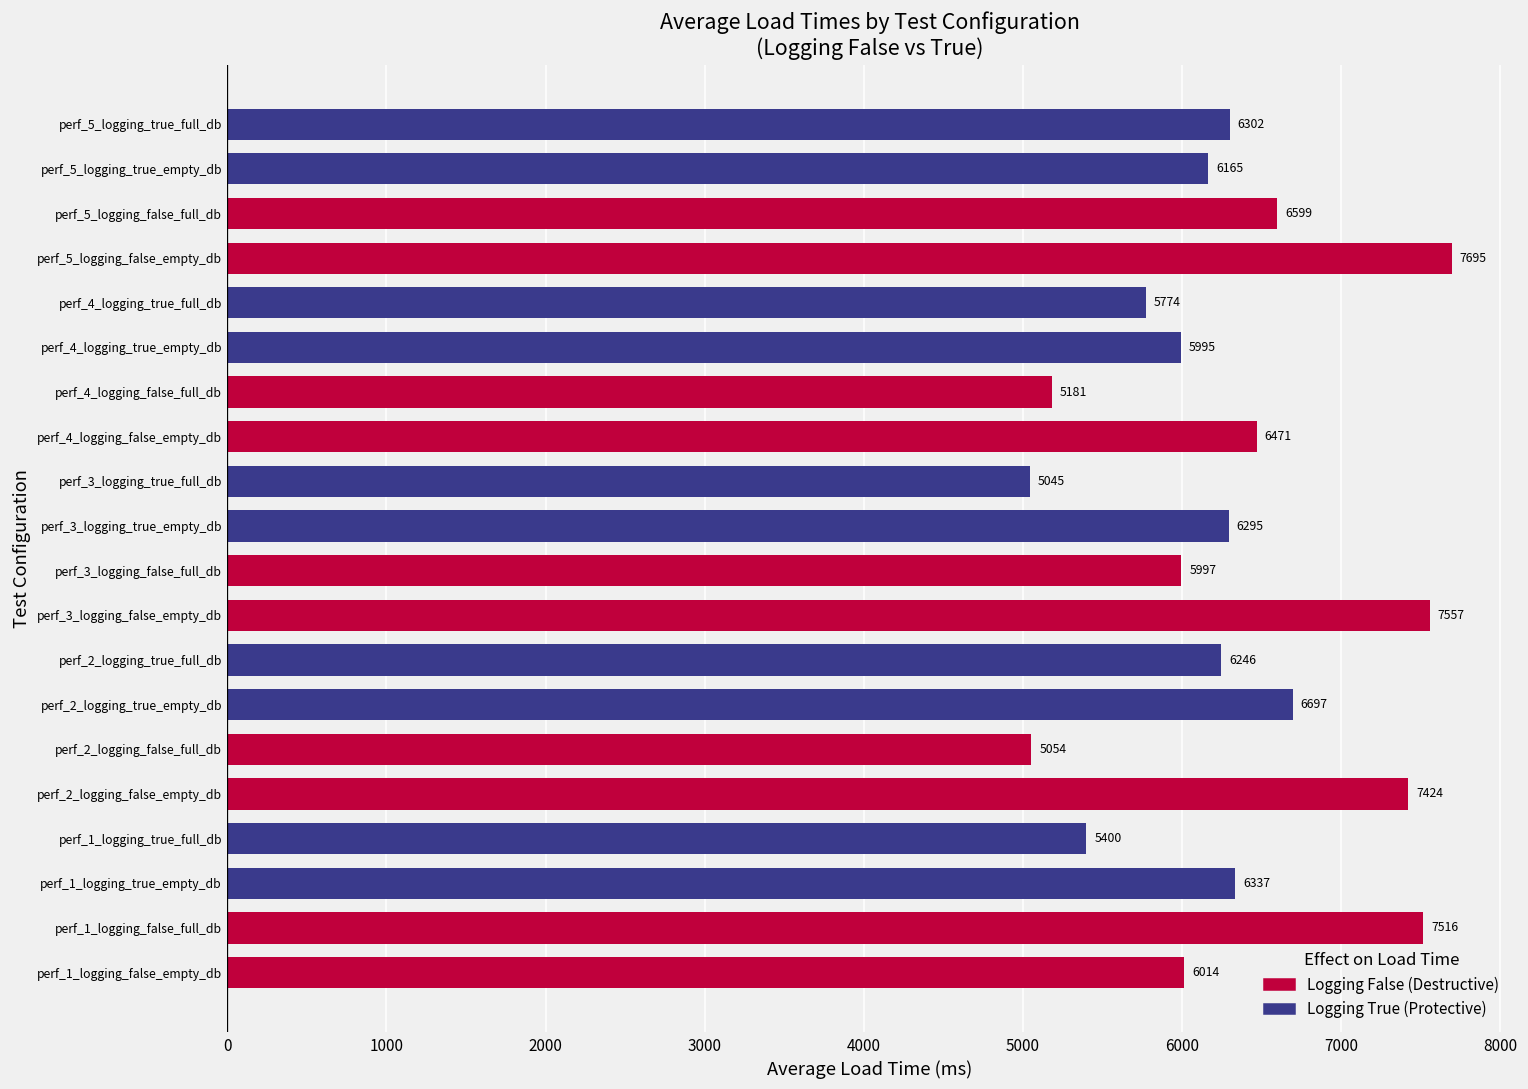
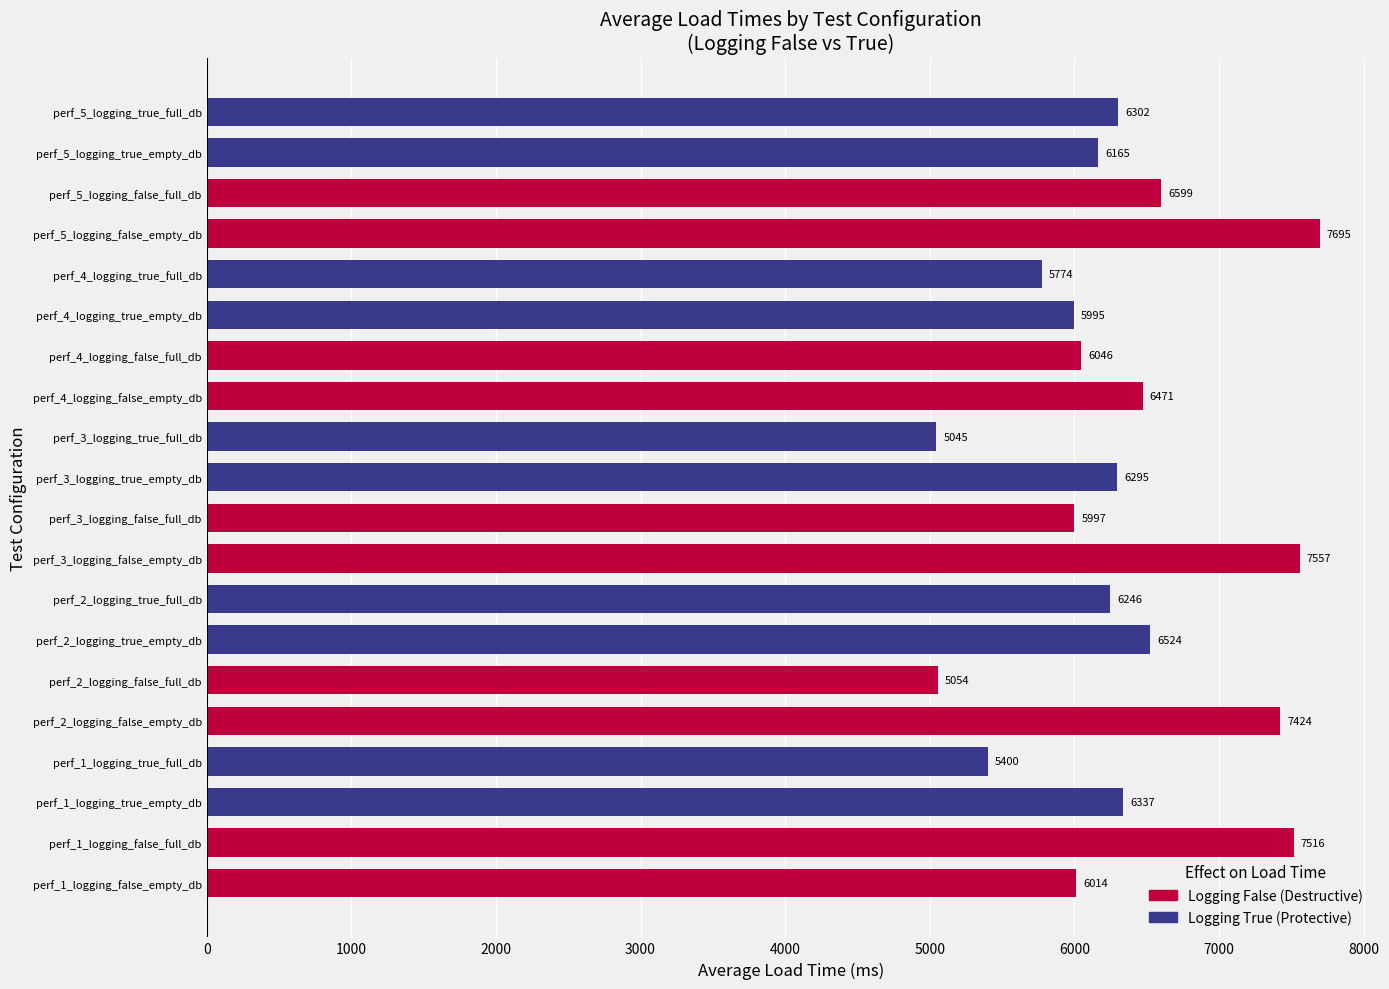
perf_4_logging_false_full_db: 5181 -> 6046
perf_2_logging_true_empty_db: 6697 -> 6524
